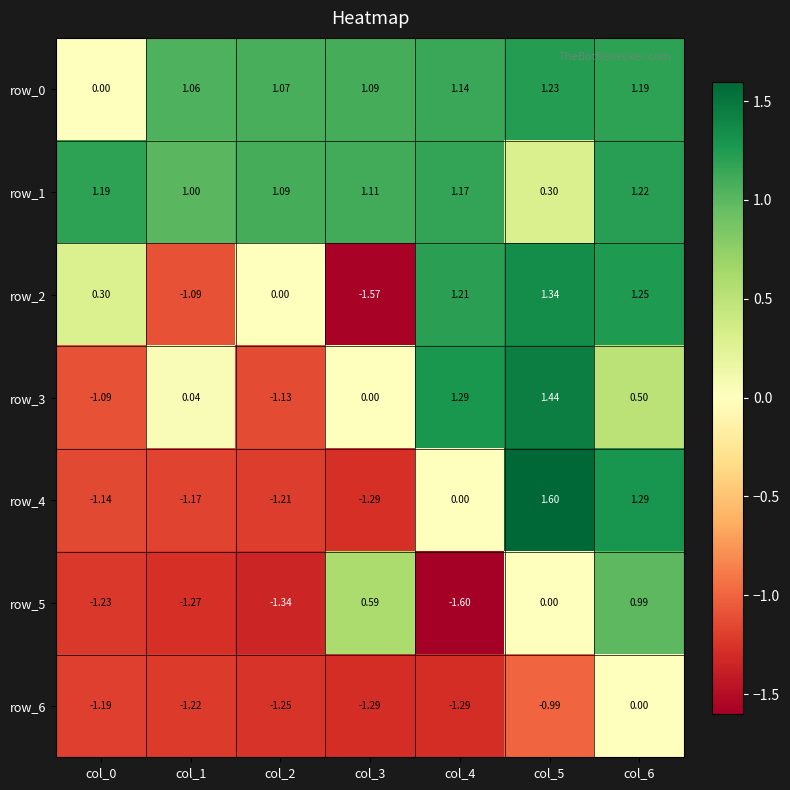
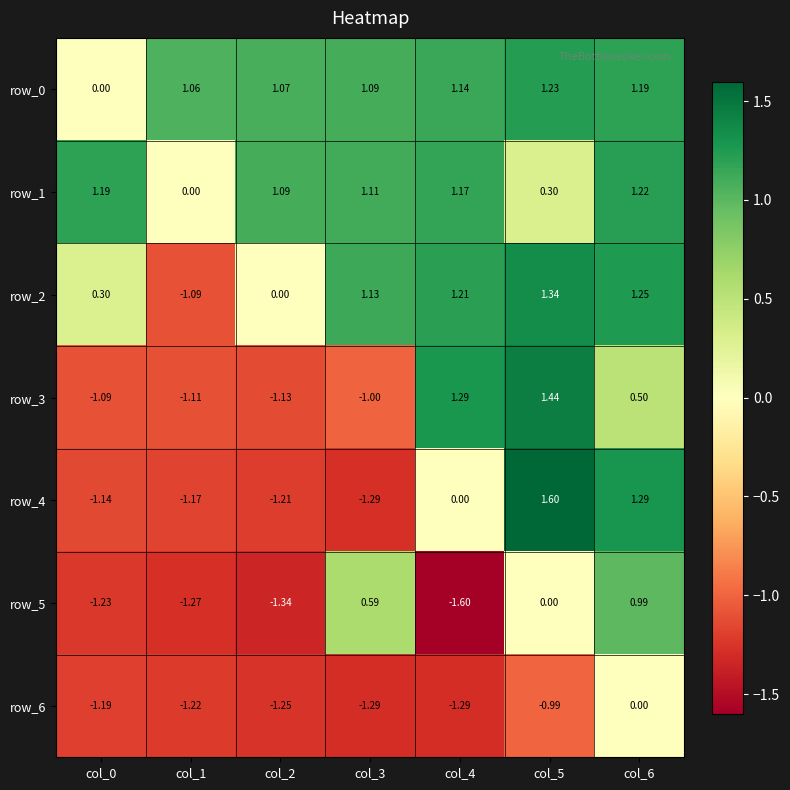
row_1, col_1: 1.00 -> 0.00
row_2, col_3: -1.57 -> 1.13
row_3, col_1: 0.04 -> -1.11
row_3, col_3: 0.00 -> -1.00
